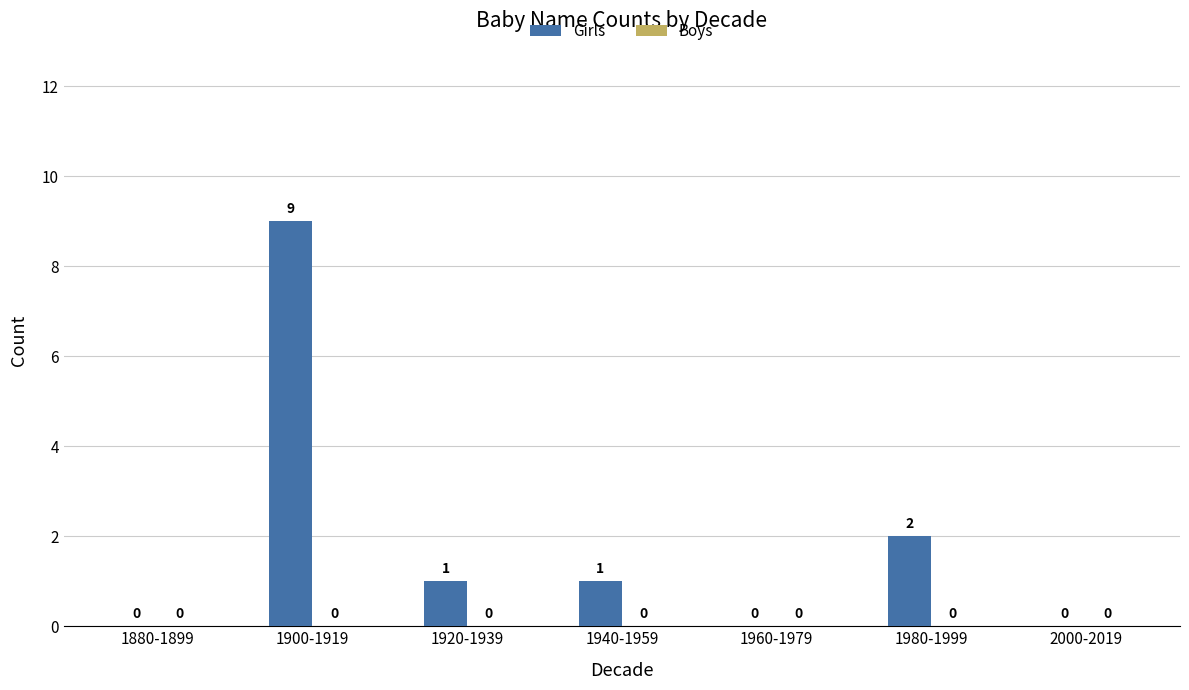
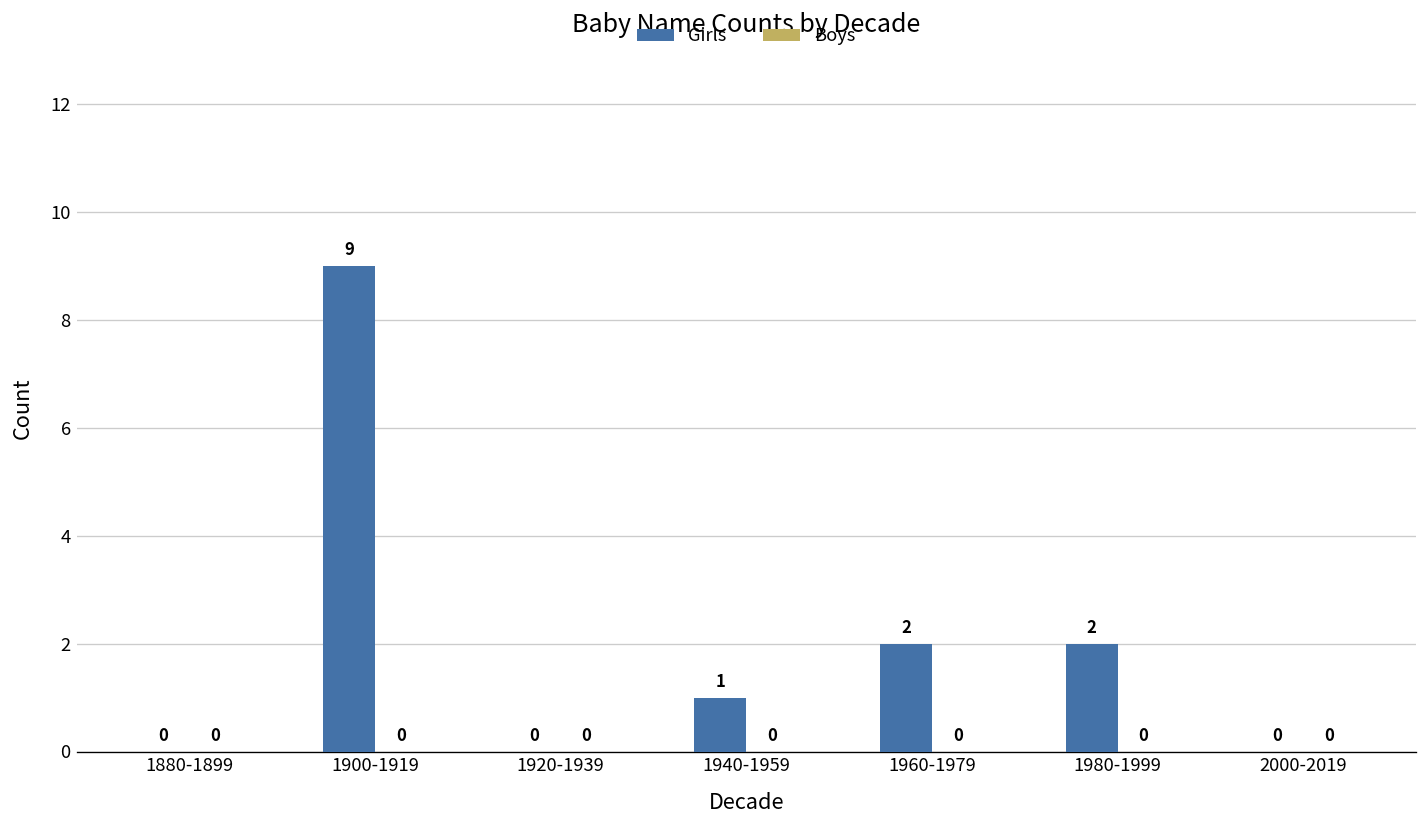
Girls, 1920-1939: 1 -> 0
Girls, 1960-1979: 0 -> 2
